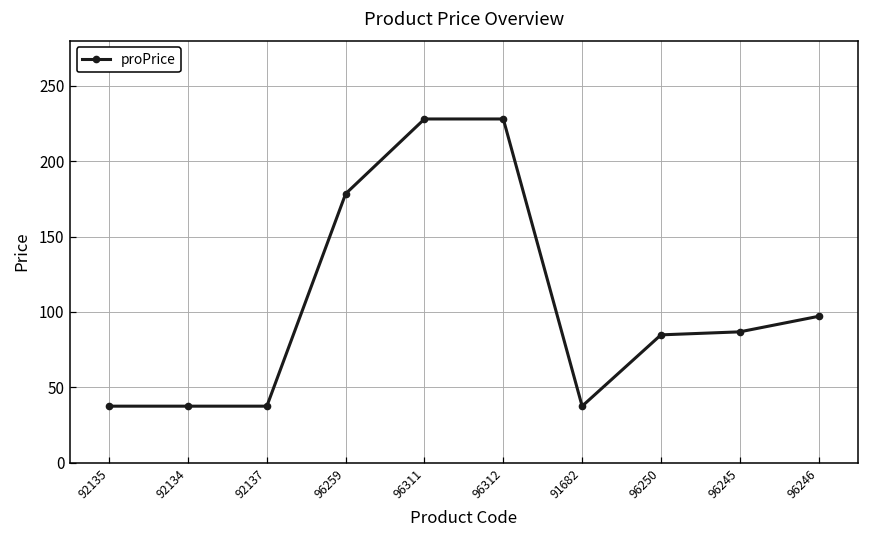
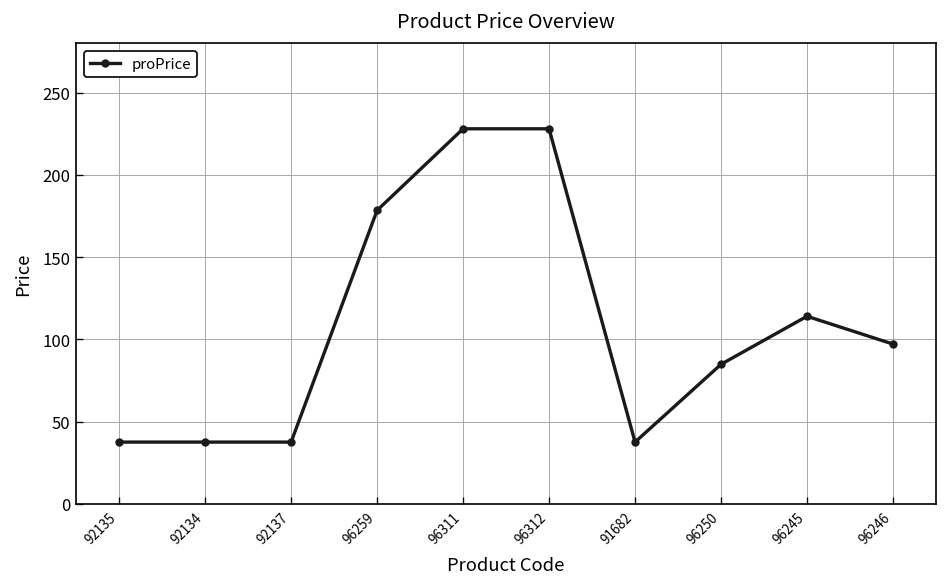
96245: 87 -> 114
